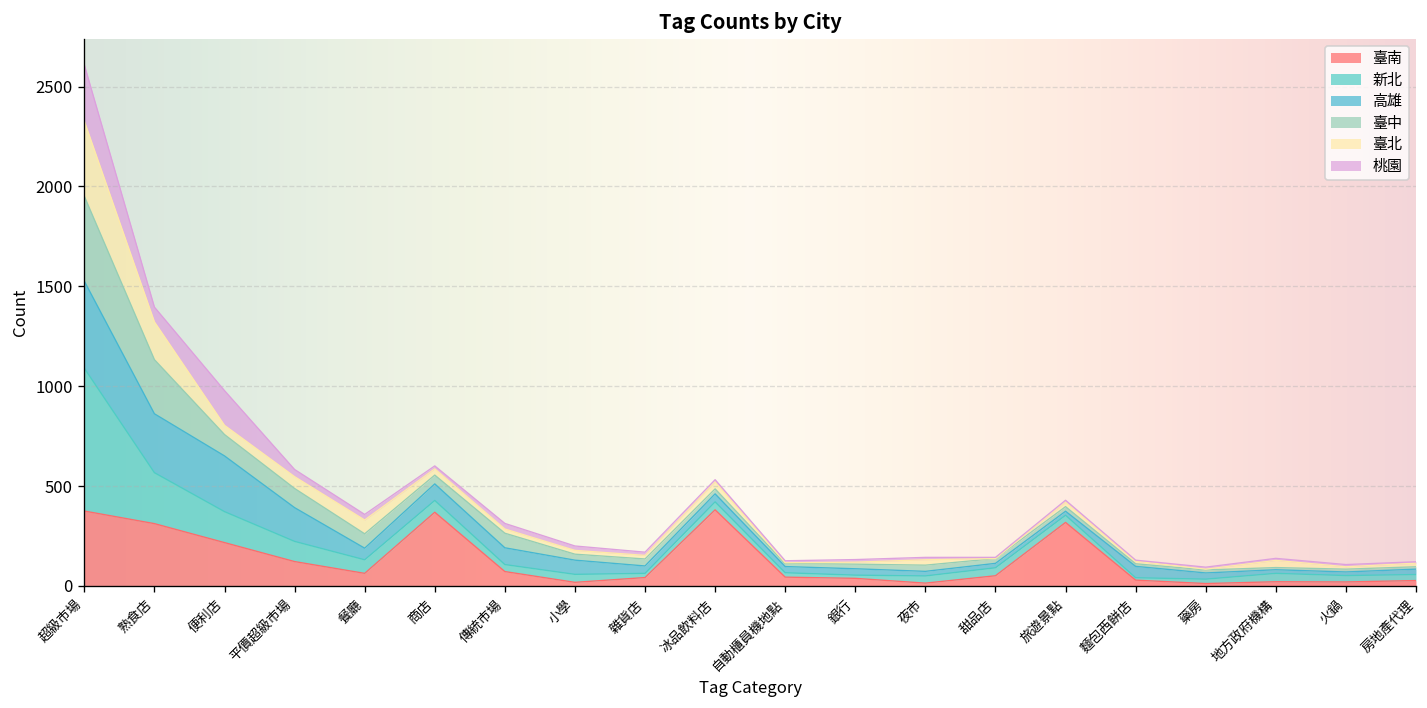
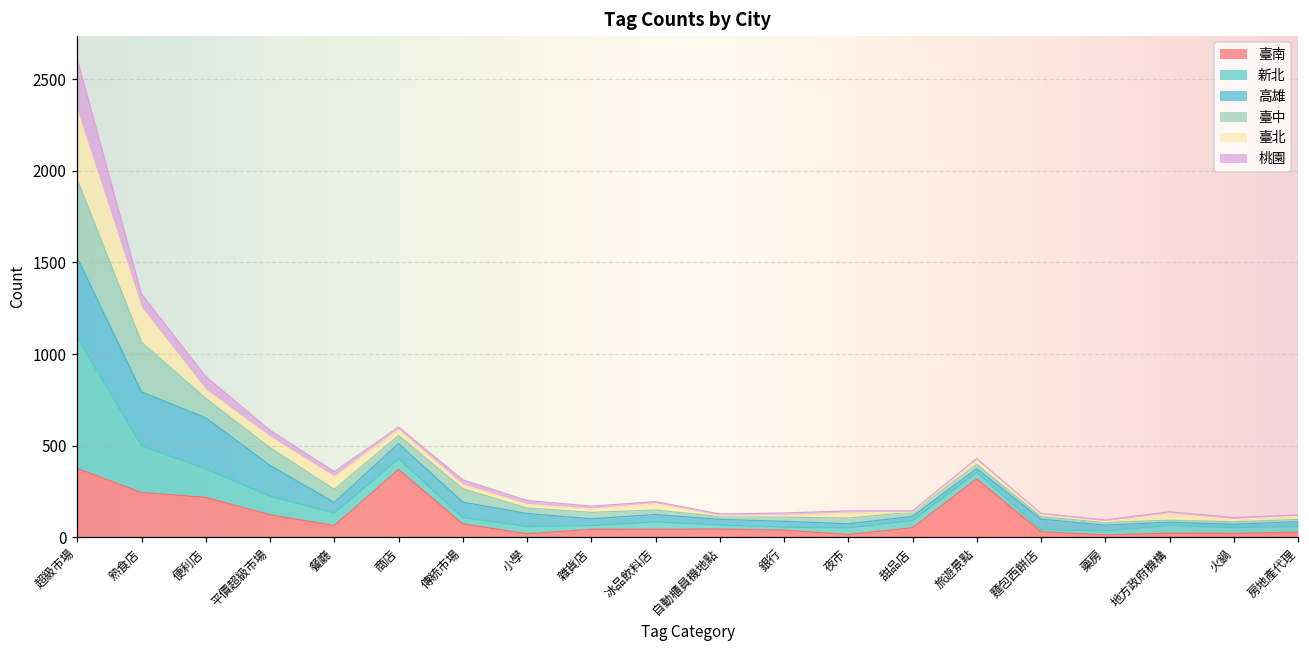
臺南, 熟食店: 310 -> 240
桃園, 便利店: 170 -> 70
臺南, 冰品飲料店: 380 -> 40
